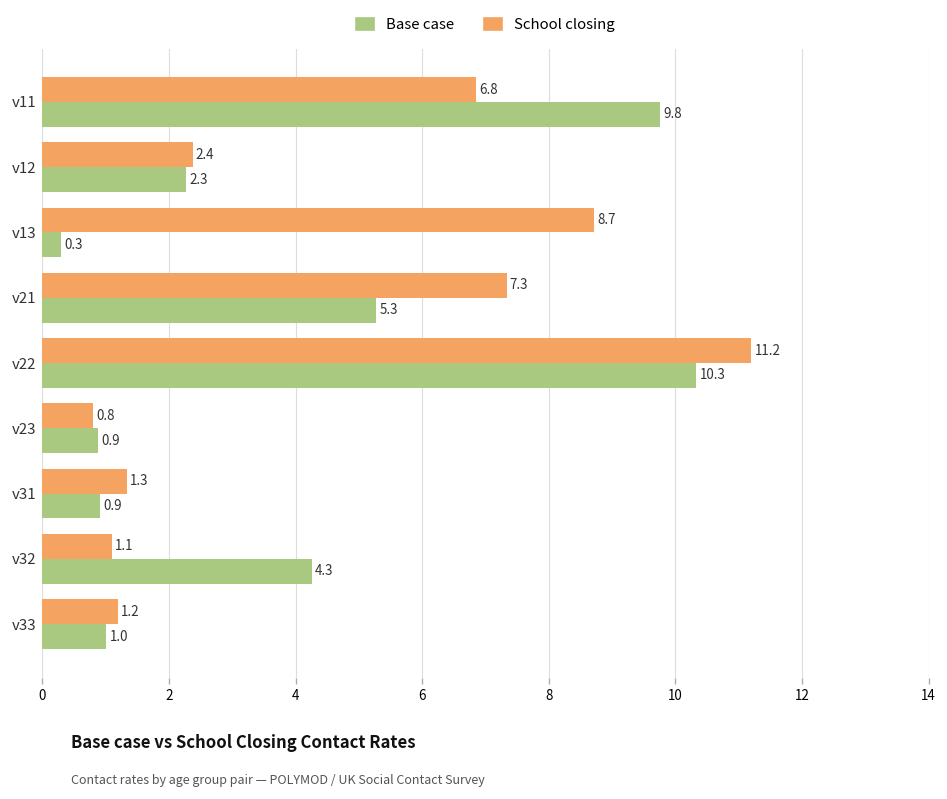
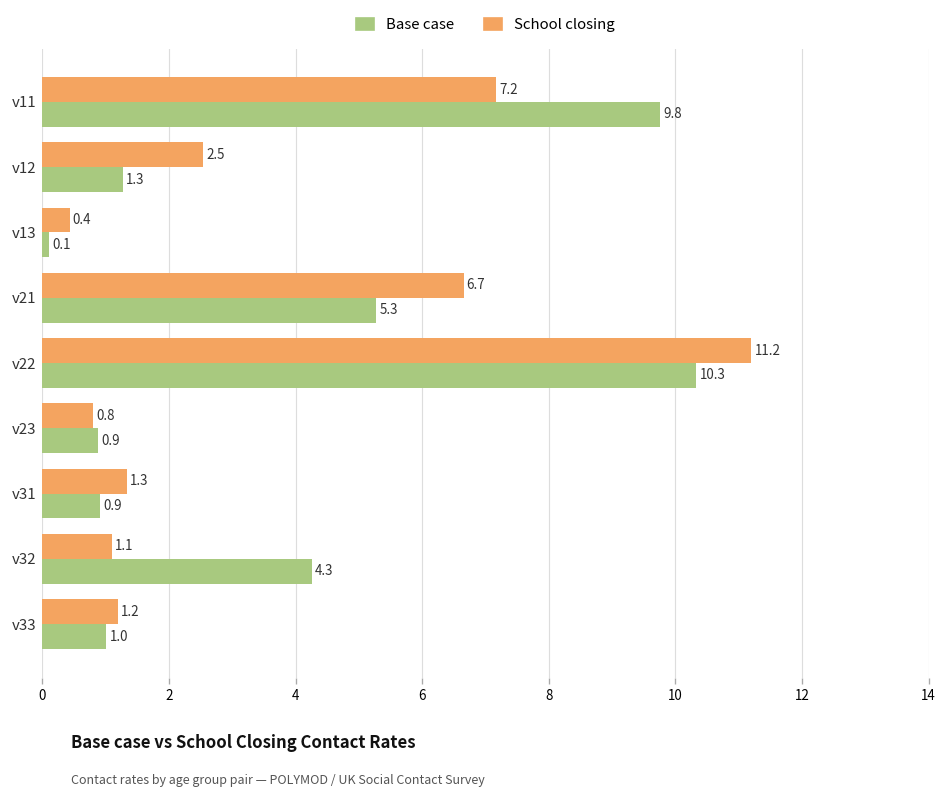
School closing, v11: 6.8 -> 7.2
School closing, v12: 2.4 -> 2.5
Base case, v12: 2.3 -> 1.3
School closing, v13: 8.7 -> 0.4
Base case, v13: 0.3 -> 0.1
School closing, v21: 7.3 -> 6.7
